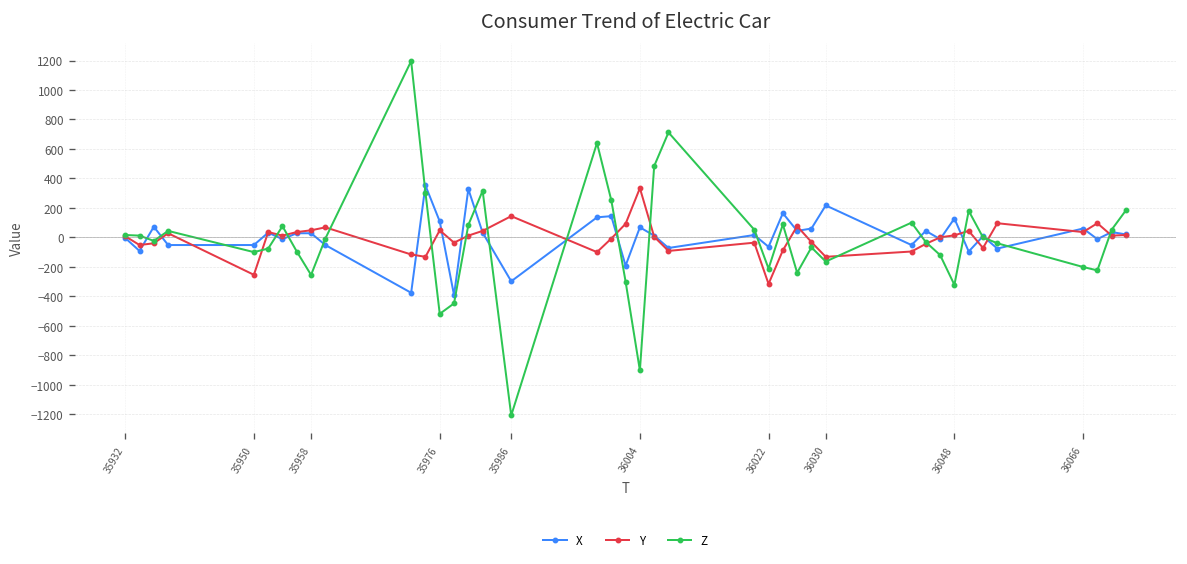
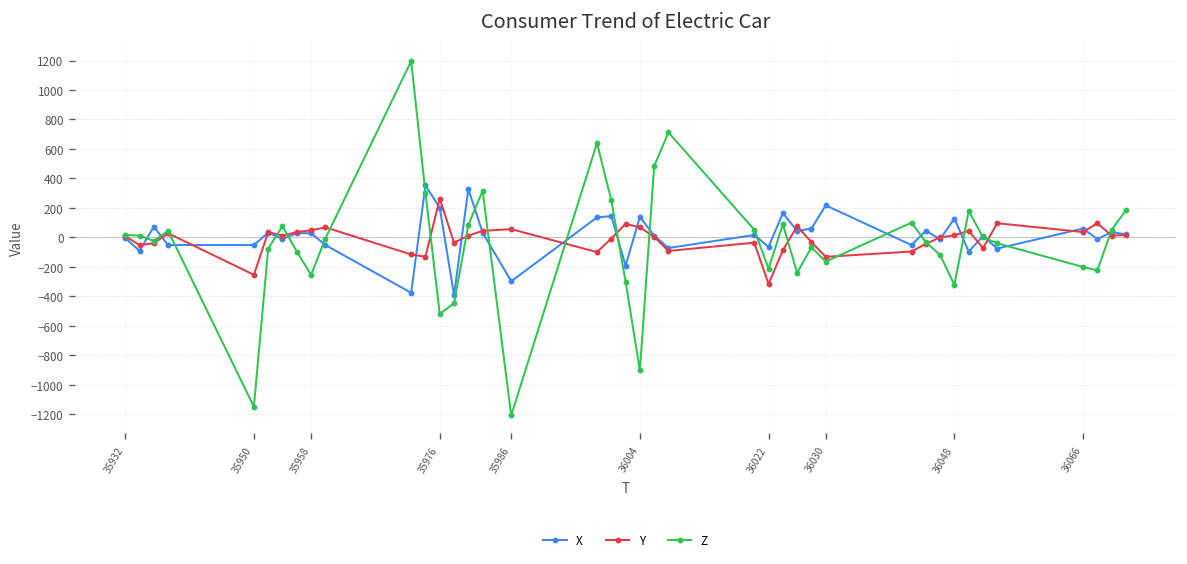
Z, 35950: -100 -> -1150
X, 35976: 110 -> 200
Y, 35976: 50 -> 260
Y, 35986: 140 -> 60
X, 36004: 70 -> 140
Y, 36004: 330 -> 70
